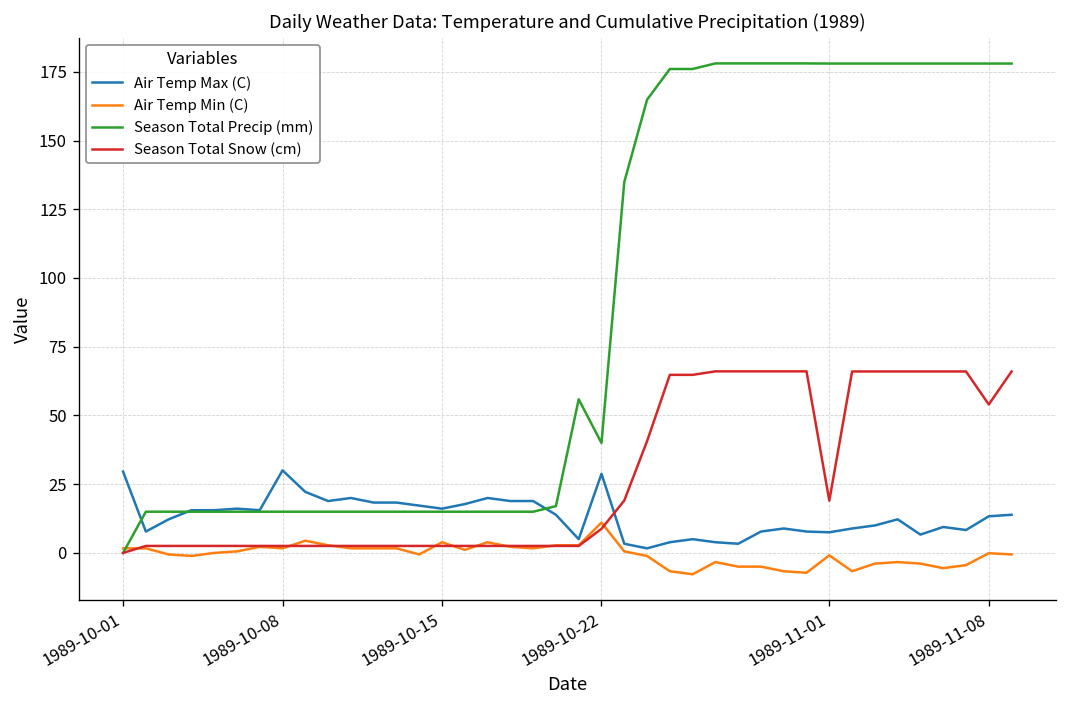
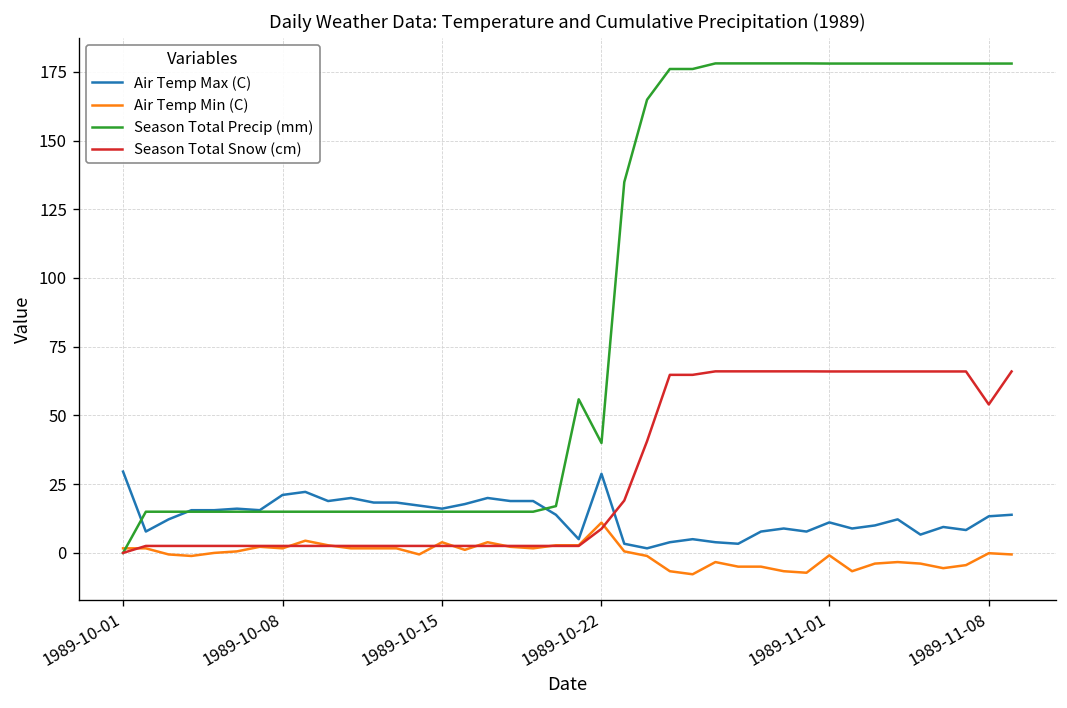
Air Temp Max (C), 1989-10-08: 30 -> 21
Air Temp Max (C), 1989-11-01: 8 -> 11
Season Total Snow (cm), 1989-11-01: 19 -> 66
